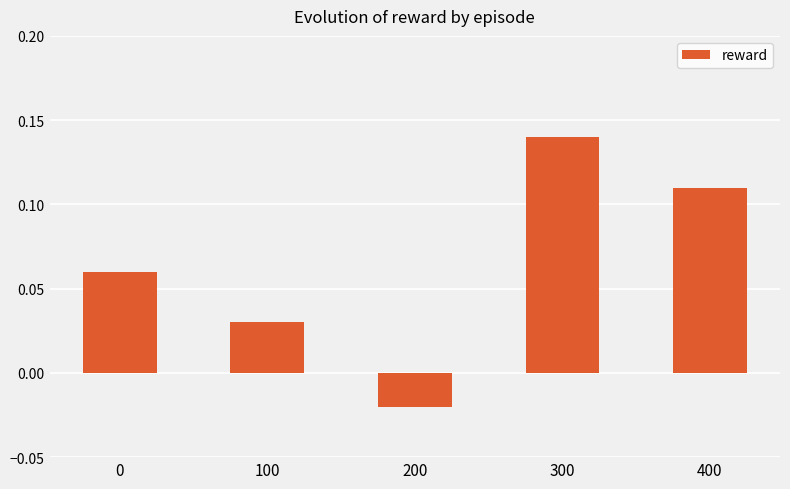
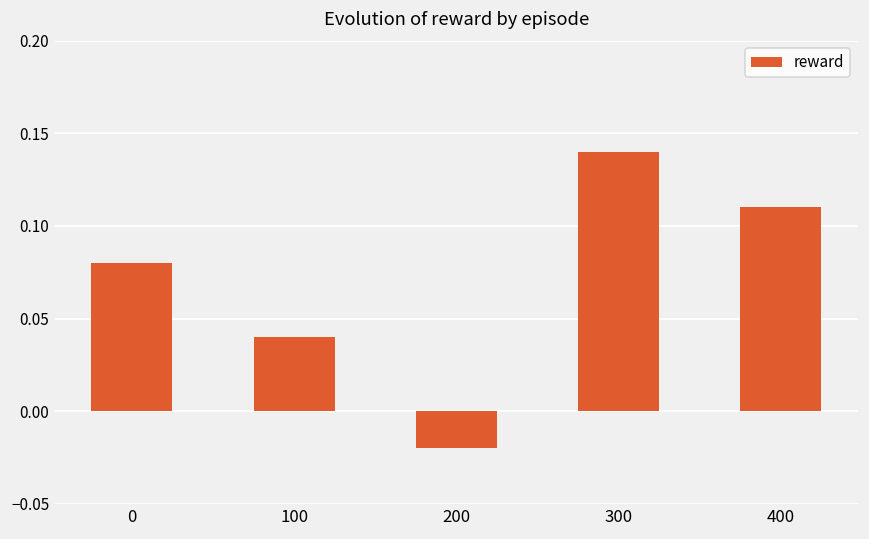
0: 0.06 -> 0.08
100: 0.03 -> 0.04
